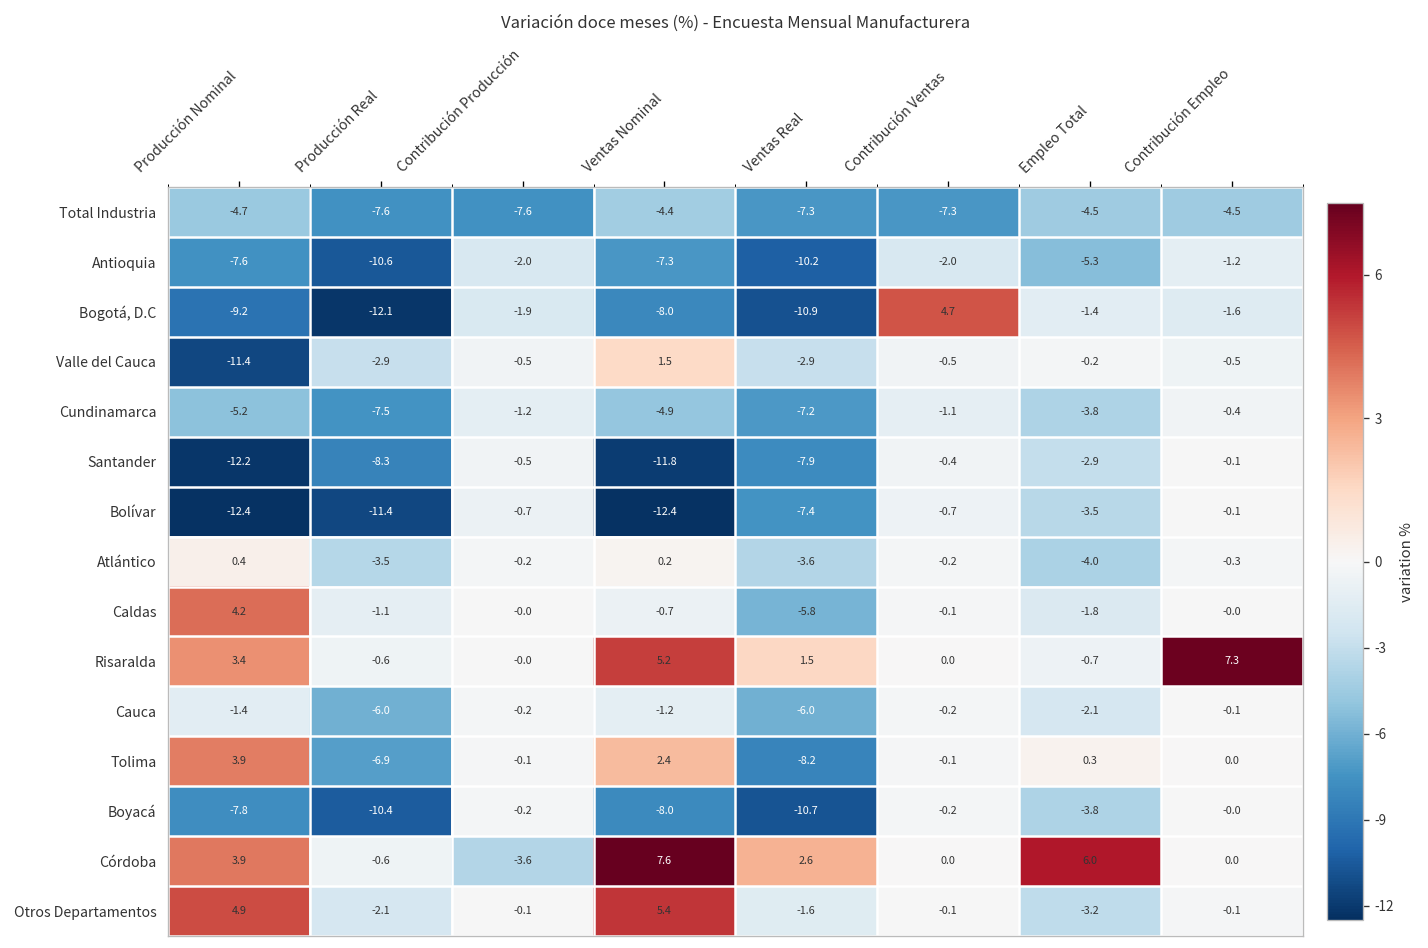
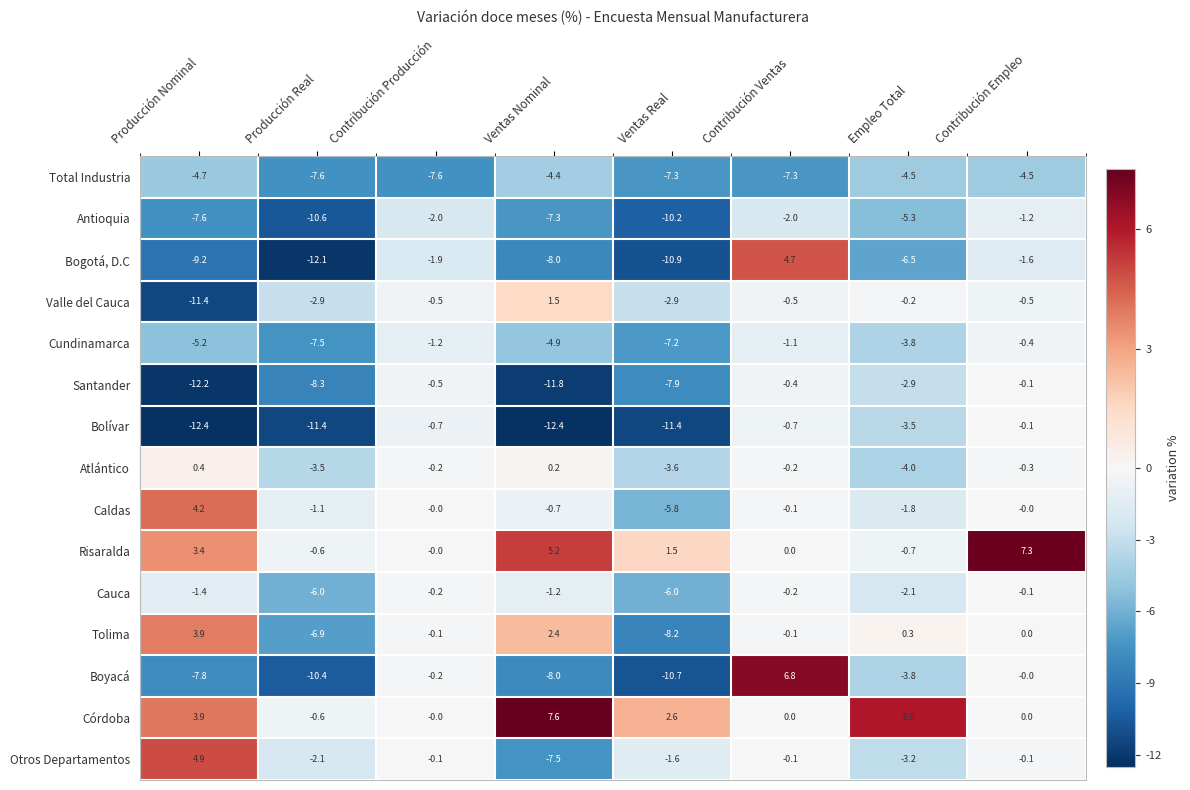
Bogotá, D.C, Empleo Total: -1.4 -> -6.5
Bolívar, Ventas Real: -7.4 -> -11.4
Boyacá, Contribución Ventas: -0.2 -> 6.8
Córdoba, Contribución Producción: -3.6 -> -0.0
Otros Departamentos, Ventas Nominal: 5.4 -> -7.5
